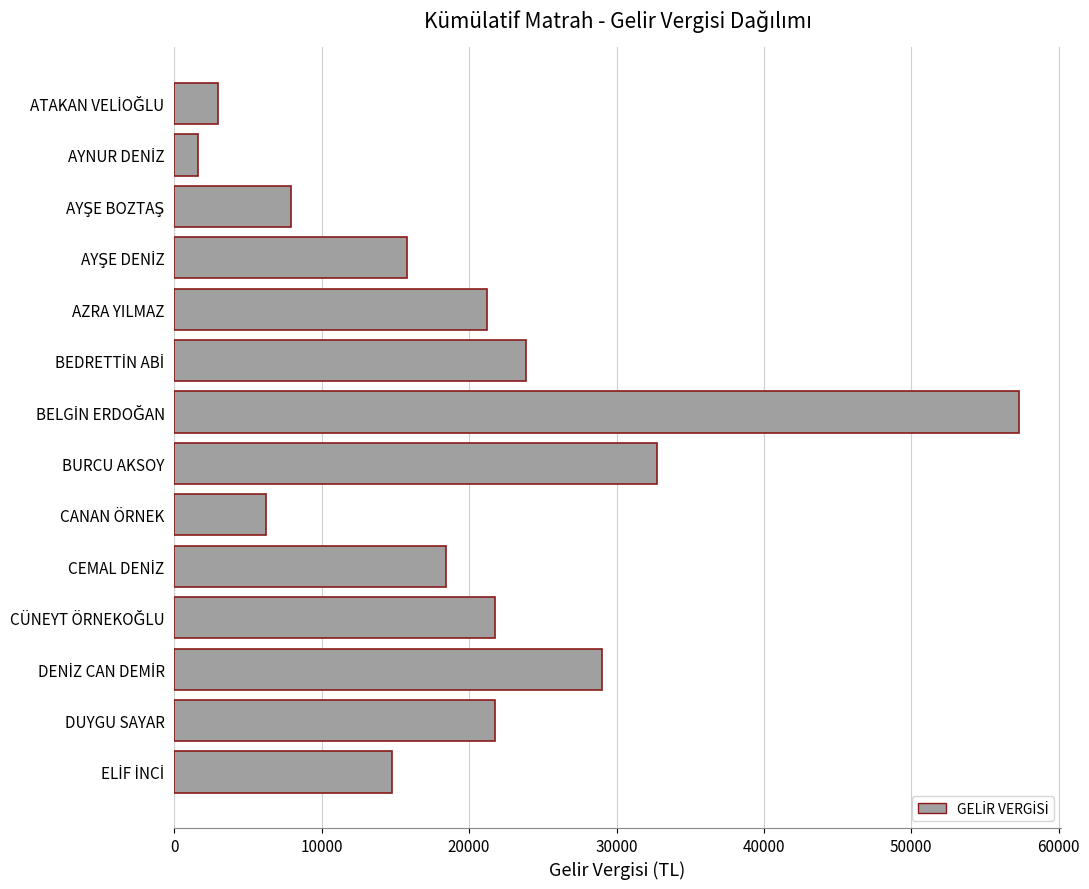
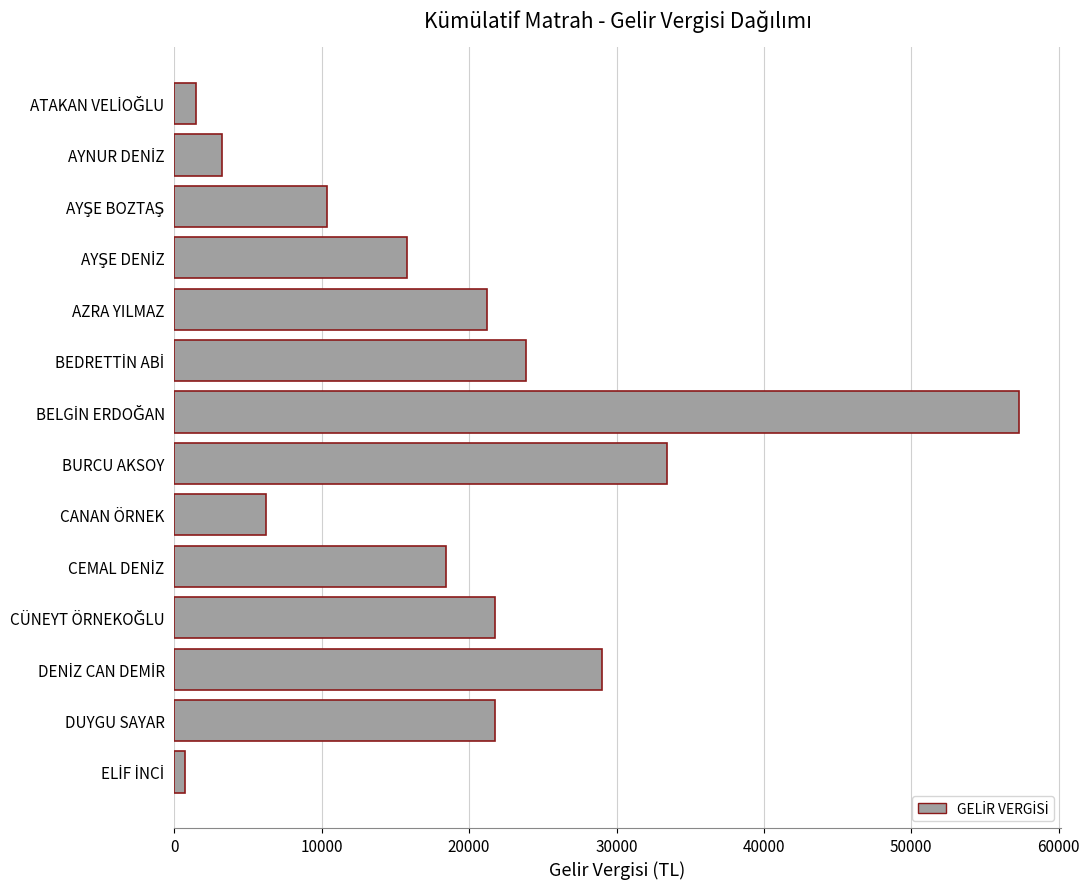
ATAKAN VELİOĞLU: 3000 -> 1500
AYNUR DENİZ: 1600 -> 3300
AYŞE BOZTAŞ: 7900 -> 10400
BURCU AKSOY: 32800 -> 33400
ELİF İNCİ: 14800 -> 800
